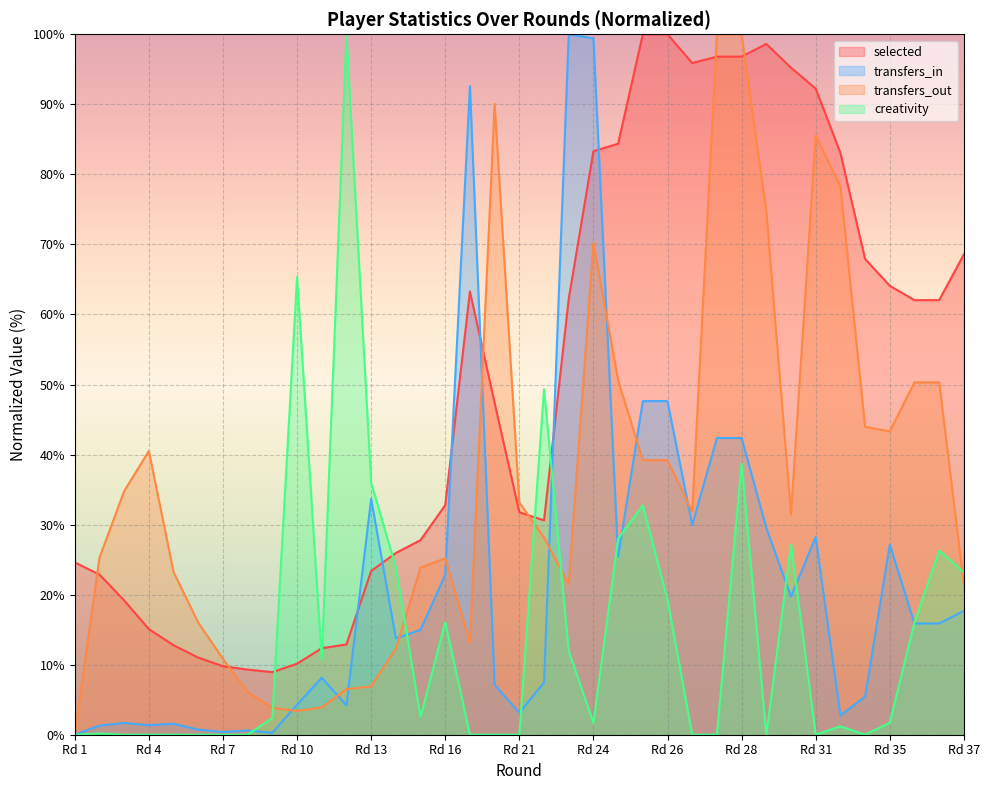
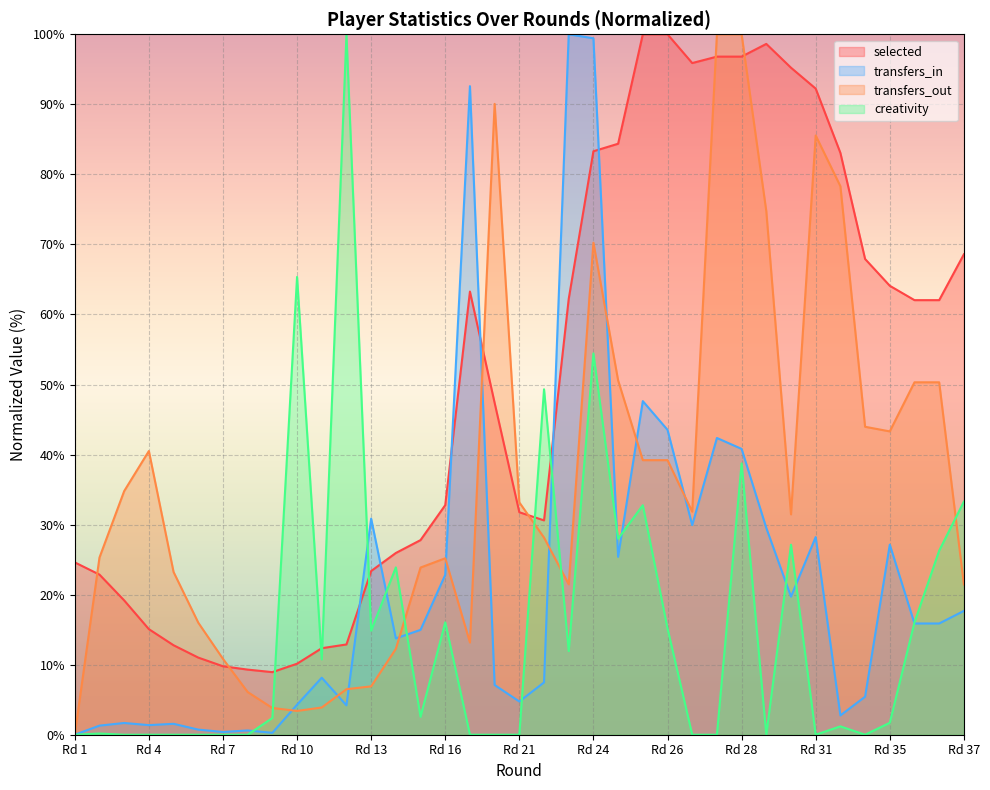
transfers_in, Rd 13: 34% -> 31%
creativity, Rd 13: 36% -> 15%
transfers_in, Rd 21: 3% -> 5%
creativity, Rd 24: 2% -> 54%
transfers_in, Rd 26: 48% -> 44%
creativity, Rd 26: 19% -> 15%
transfers_in, Rd 28: 42% -> 41%
creativity, Rd 37: 23% -> 33%
